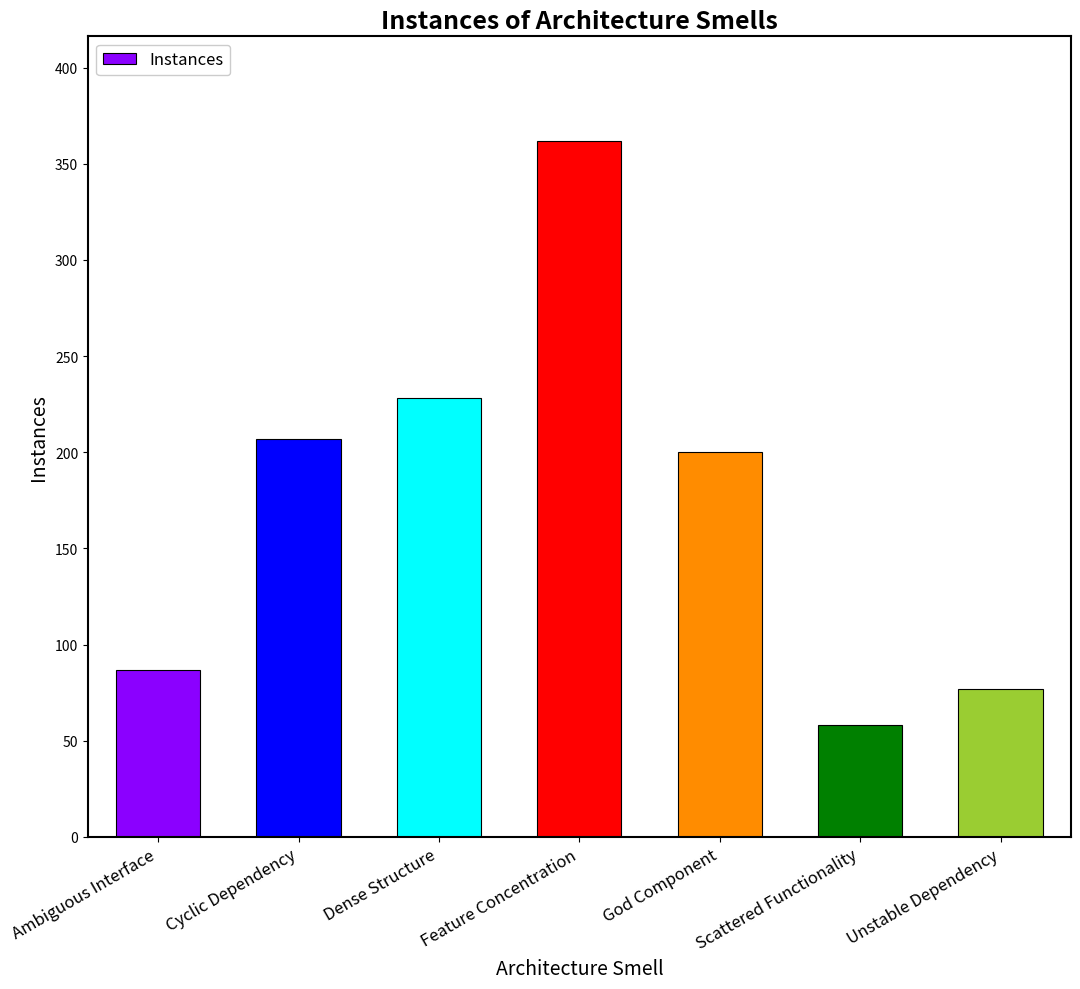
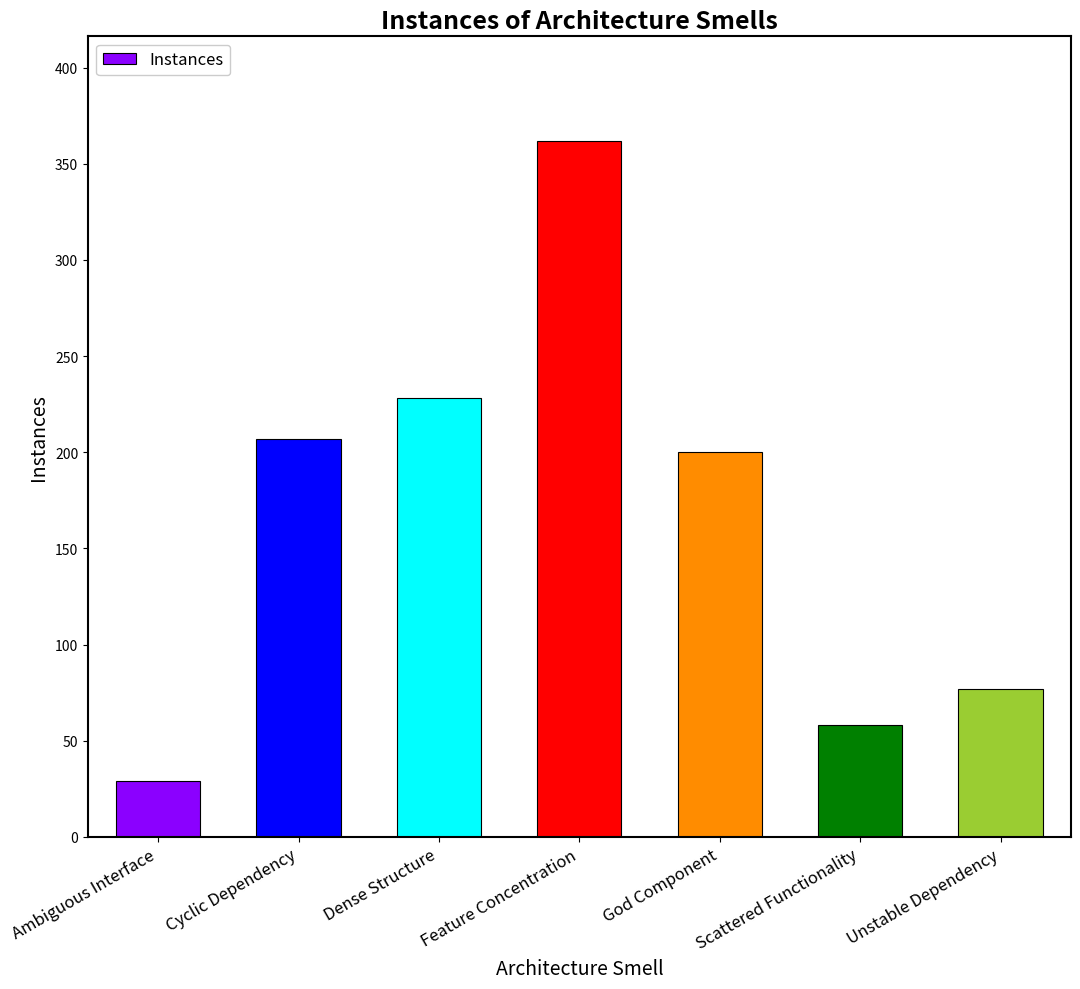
Ambiguous Interface: 87 -> 29
